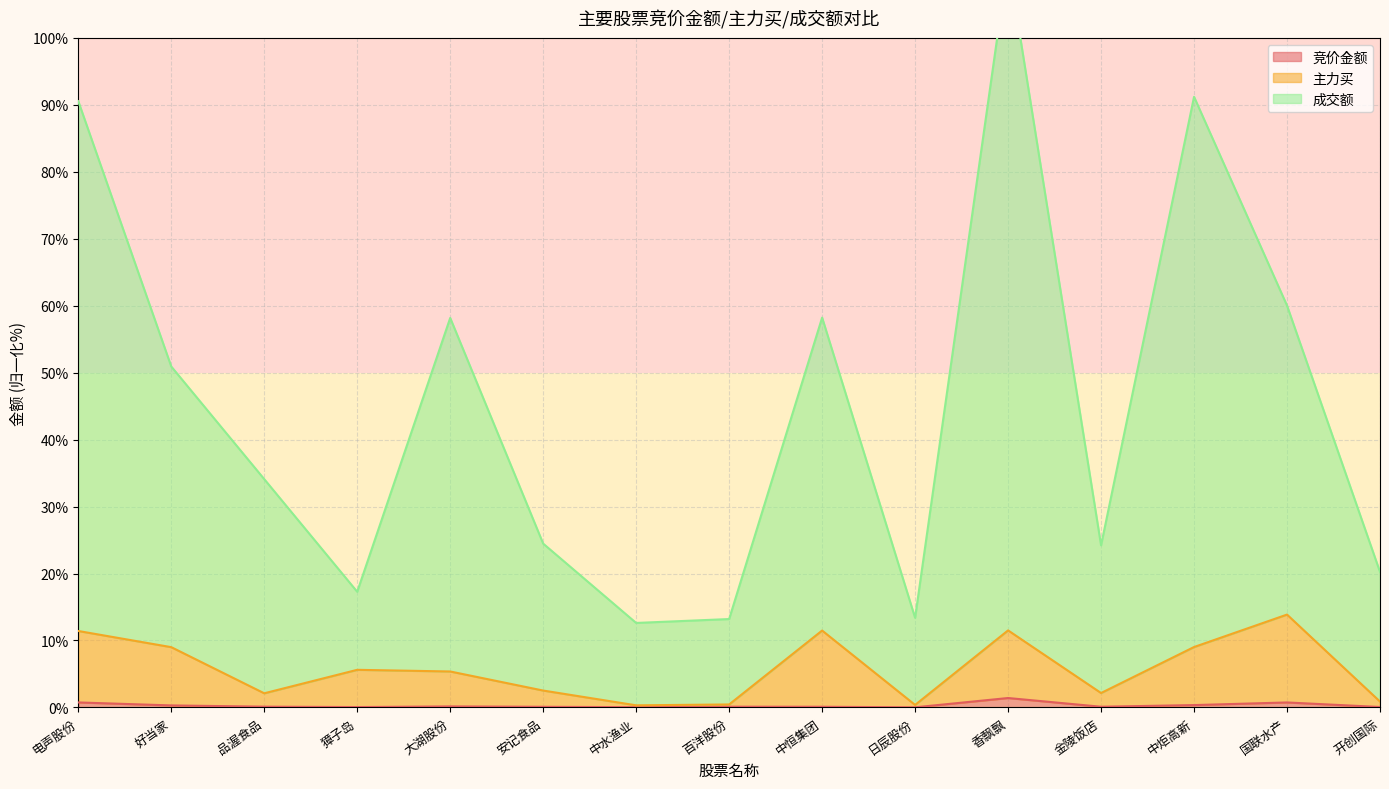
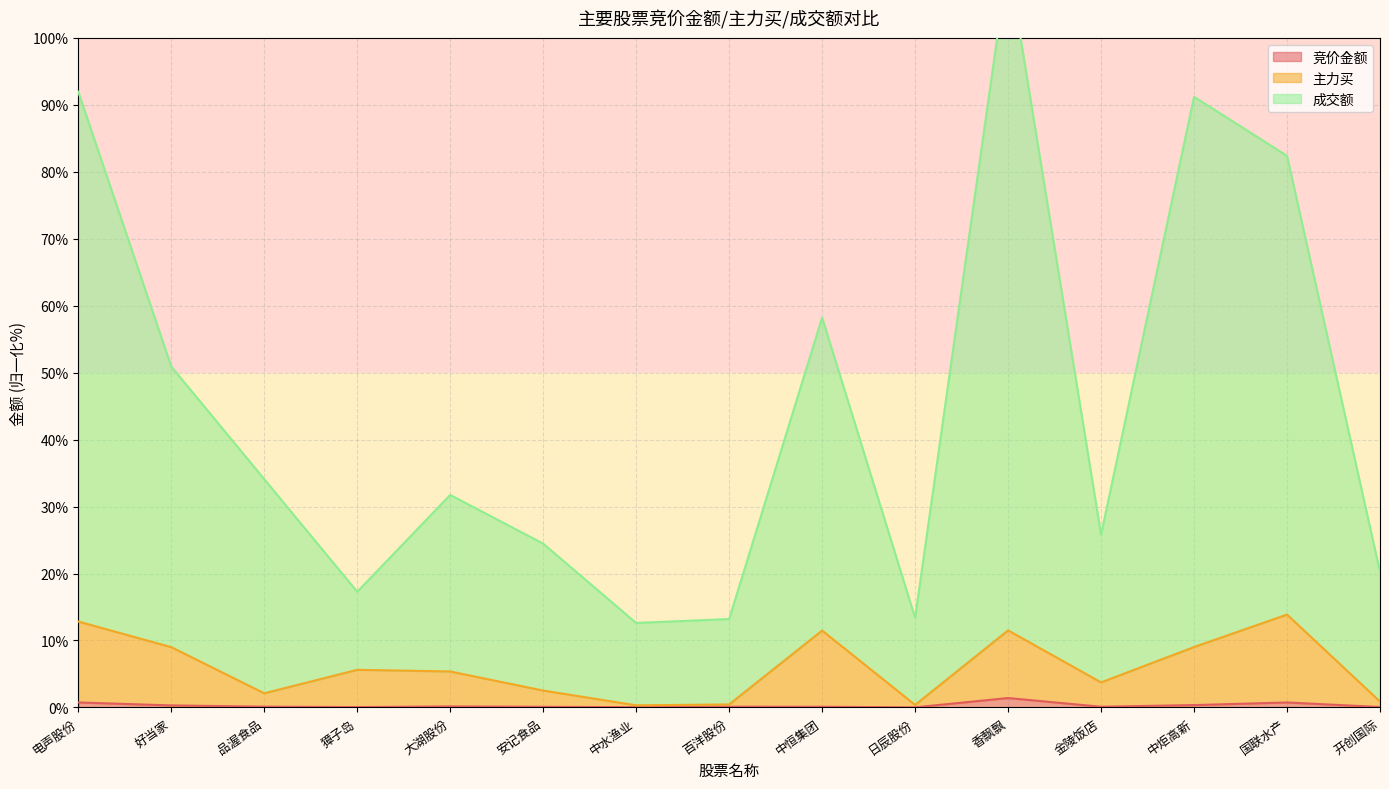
主力买, 电声股份: 11% -> 12%
成交额, 大湖股份: 53% -> 26%
主力买, 金陵饭店: 2% -> 4%
成交额, 国联水产: 46% -> 69%
